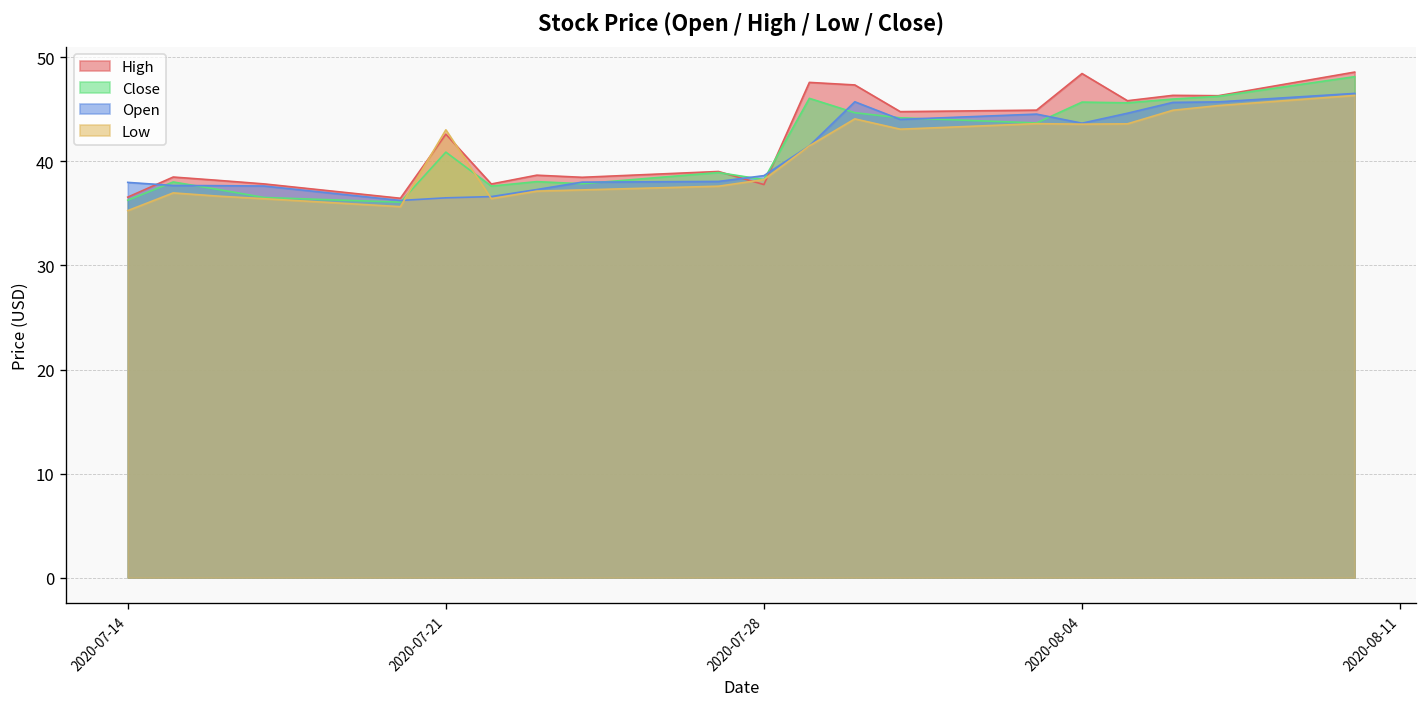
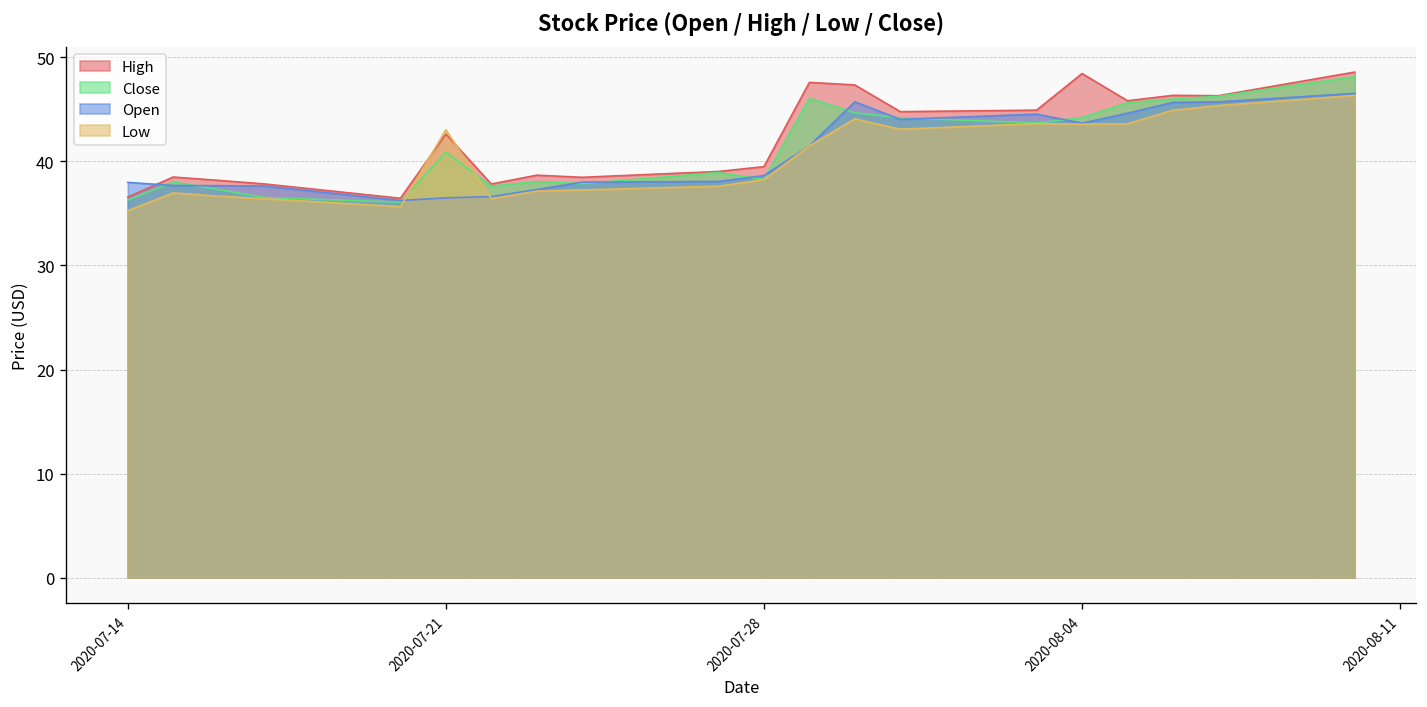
High, 2020-07-28: 38 -> 40
Close, 2020-08-04: 46 -> 44
